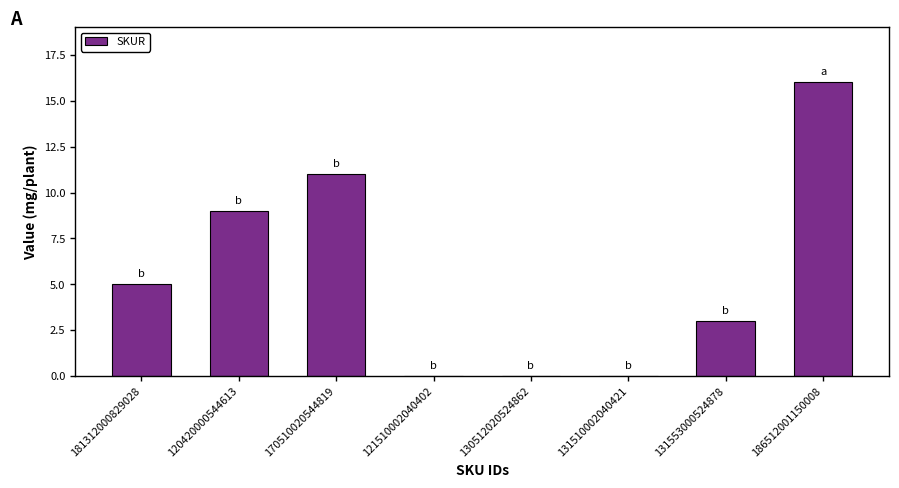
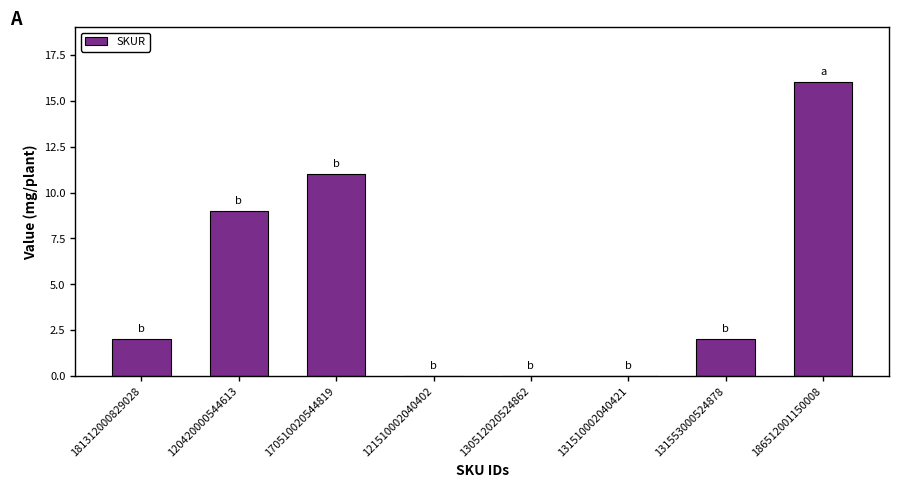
181312000829028: 5 -> 2
131553000524878: 3 -> 2
